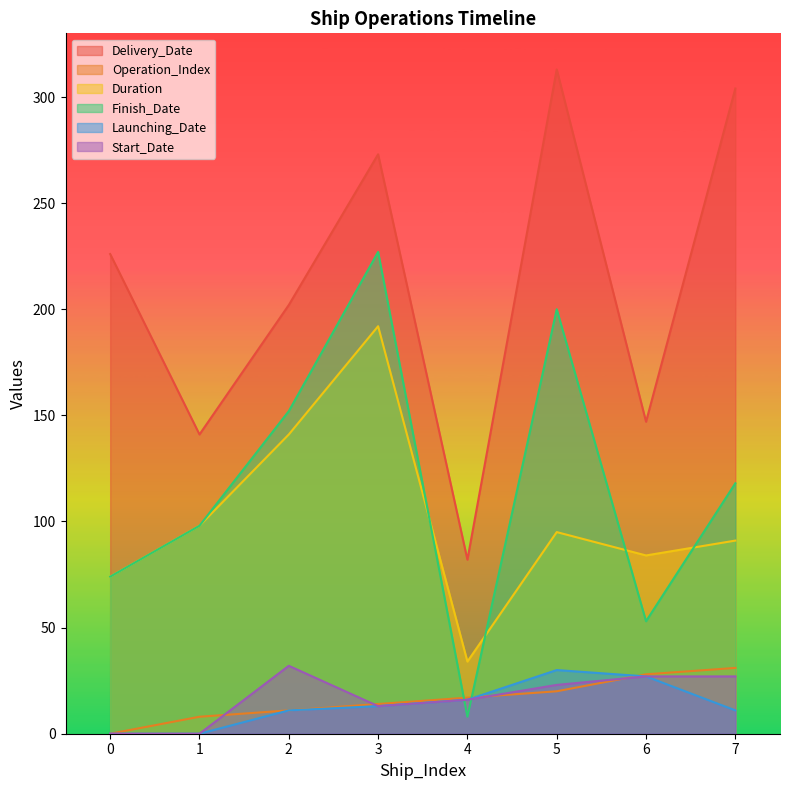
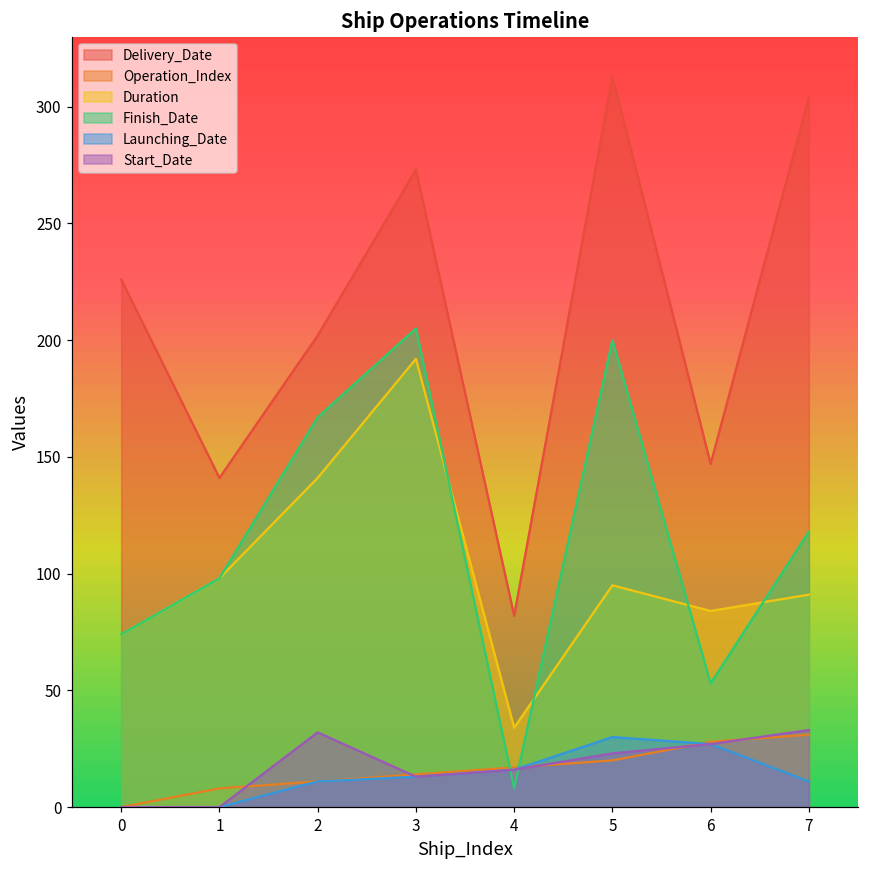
Finish_Date, 2: 152 -> 167
Finish_Date, 3: 227 -> 205
Start_Date, 7: 27 -> 33
